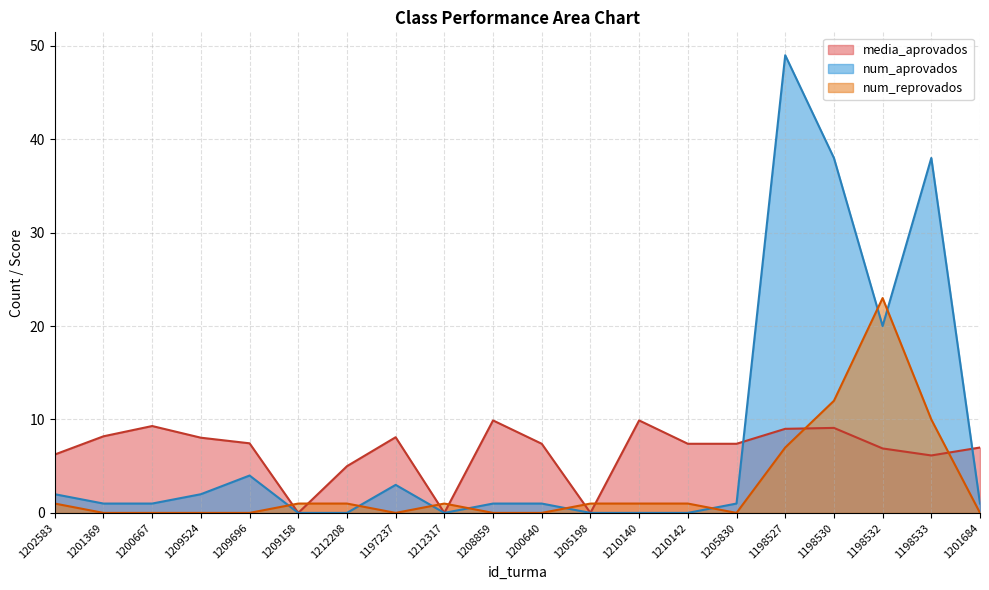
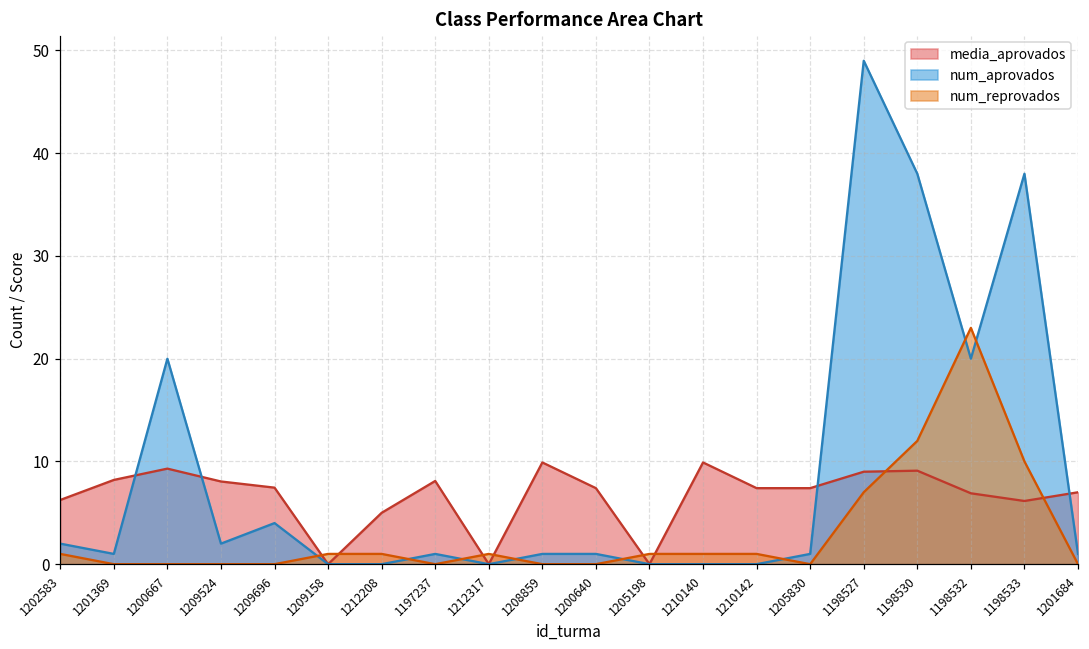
num_aprovados, 1200667: 1 -> 20
num_aprovados, 1197237: 3 -> 1
